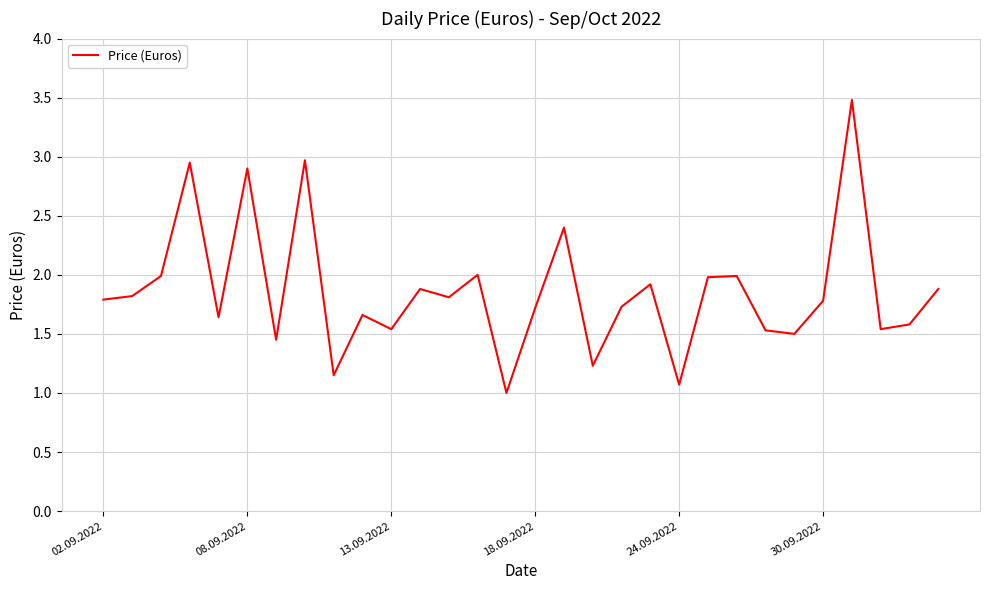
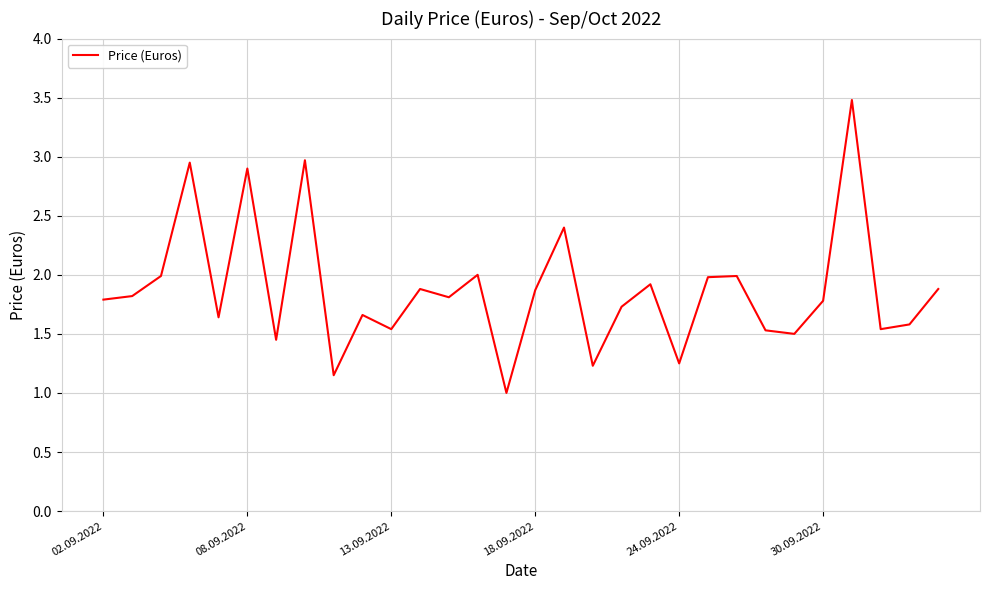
18.09.2022: 1.72 -> 1.87
24.09.2022: 1.07 -> 1.25
